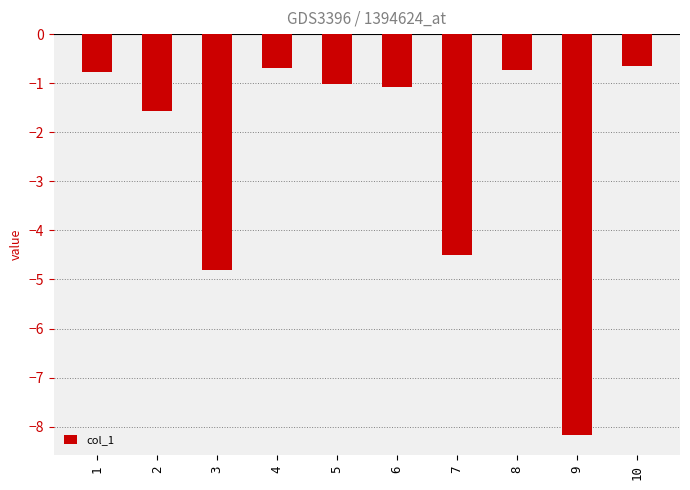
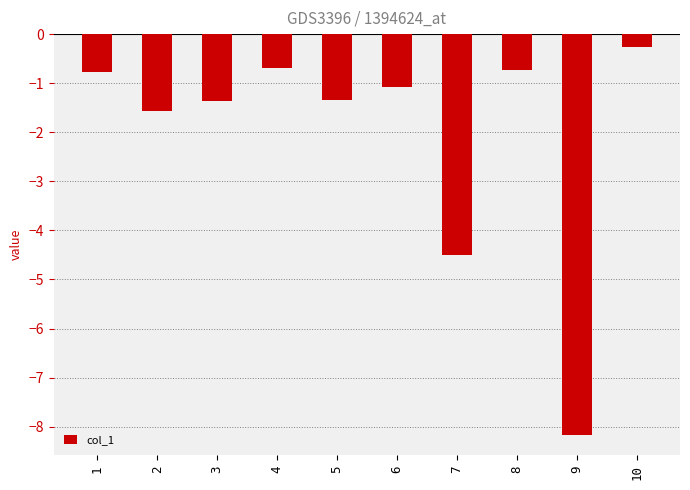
3: -4.8 -> -1.4
5: -1.0 -> -1.3
10: -0.7 -> -0.3
